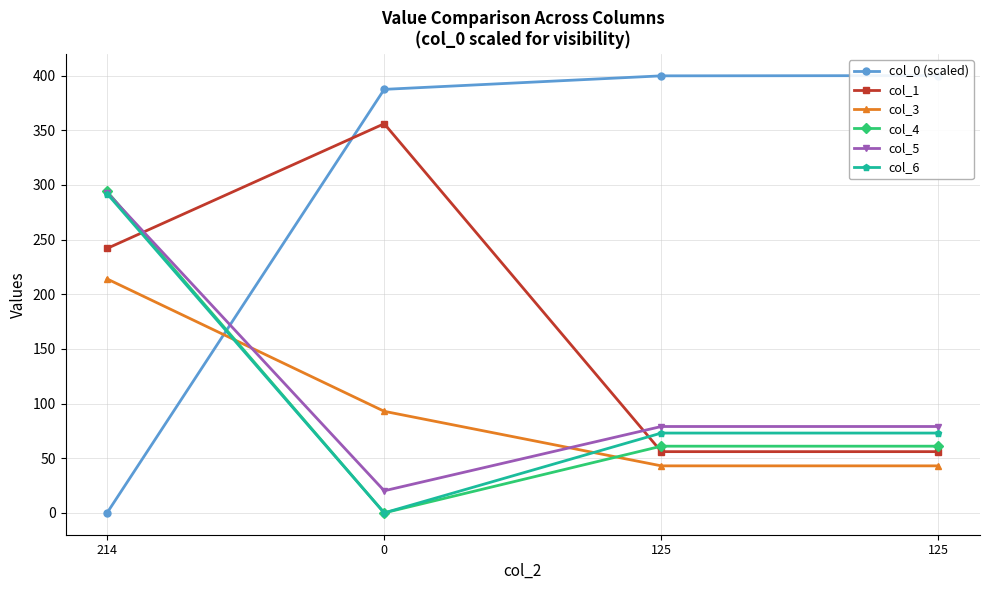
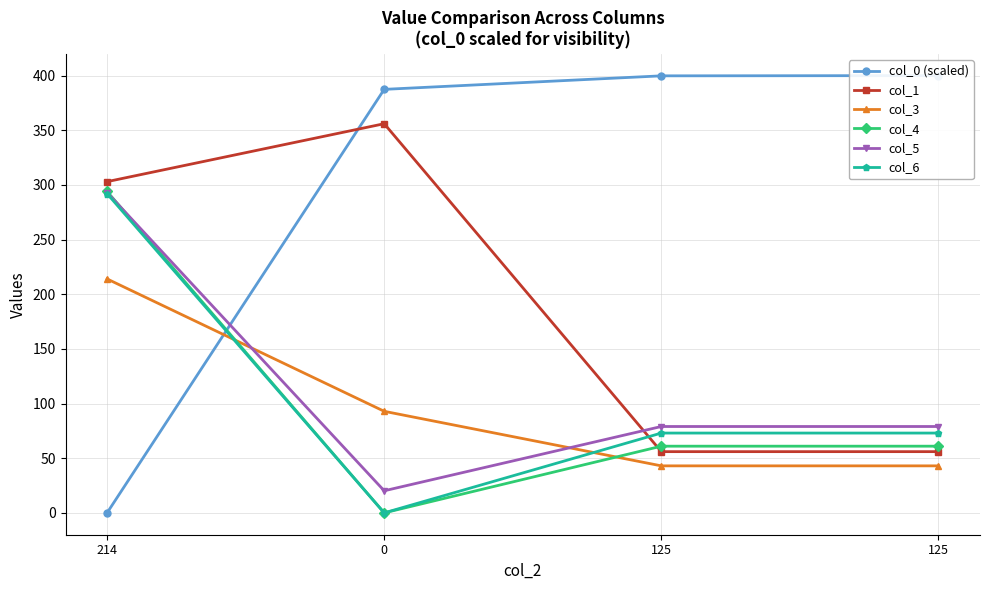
col_1, 214: 242 -> 303
